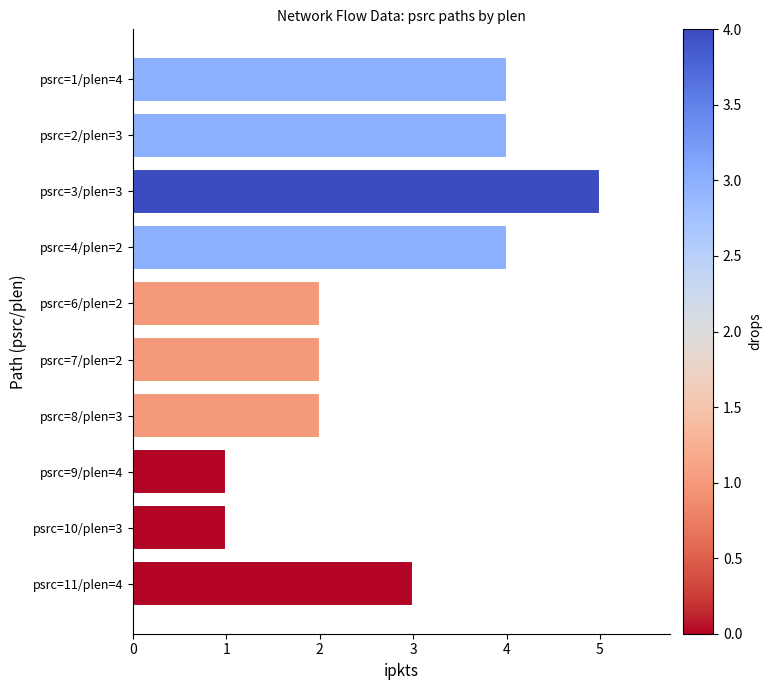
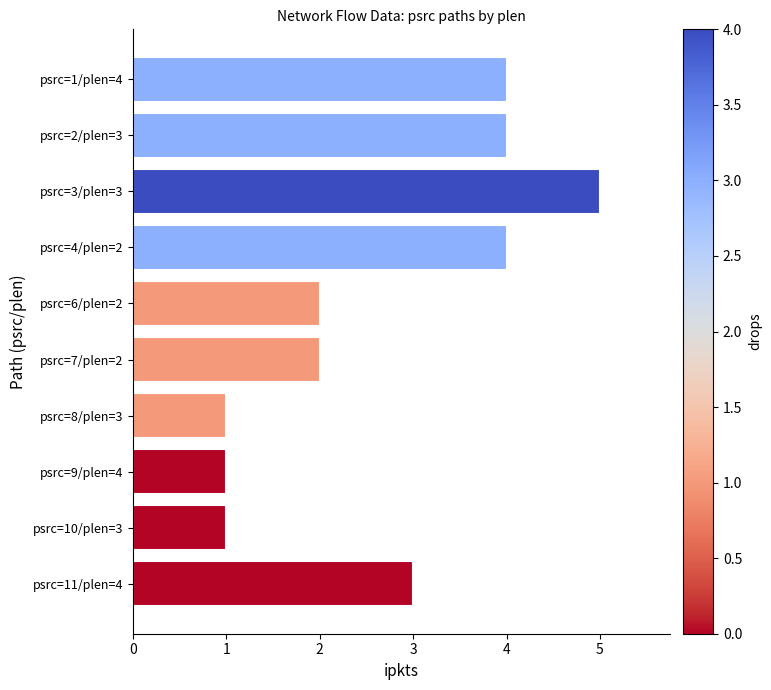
psrc=8/plen=3: 2 -> 1
